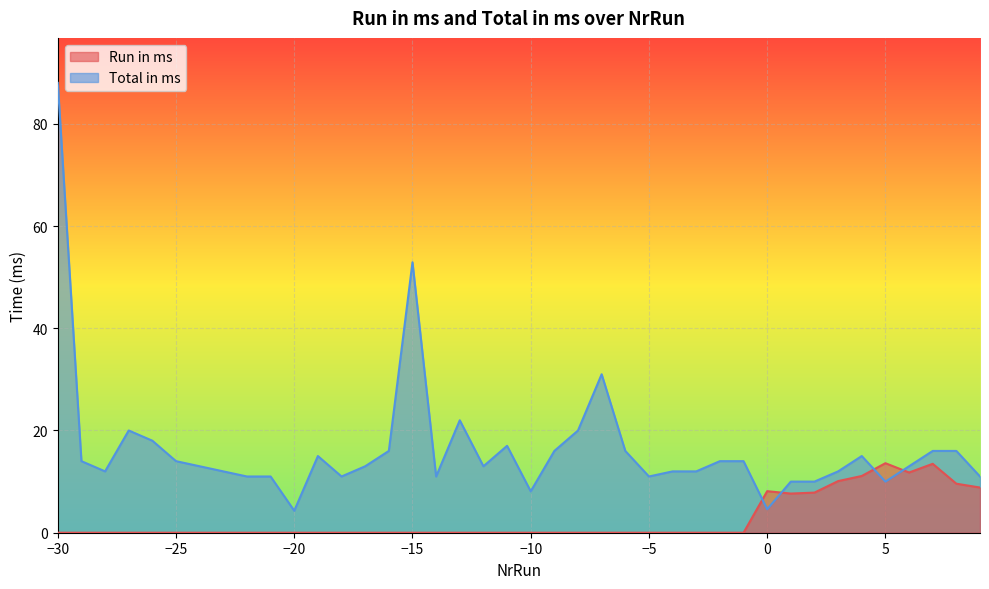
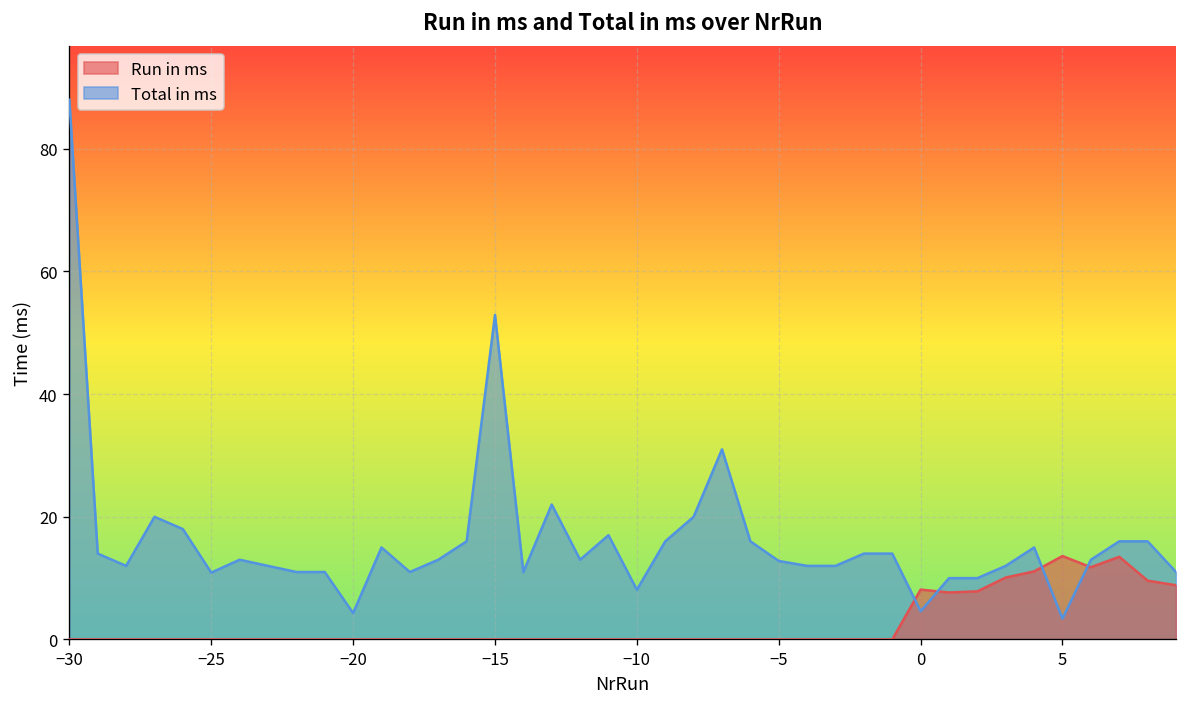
Total in ms, −25: 14 -> 11
Total in ms, −5: 11 -> 13
Total in ms, 5: 10 -> 3
